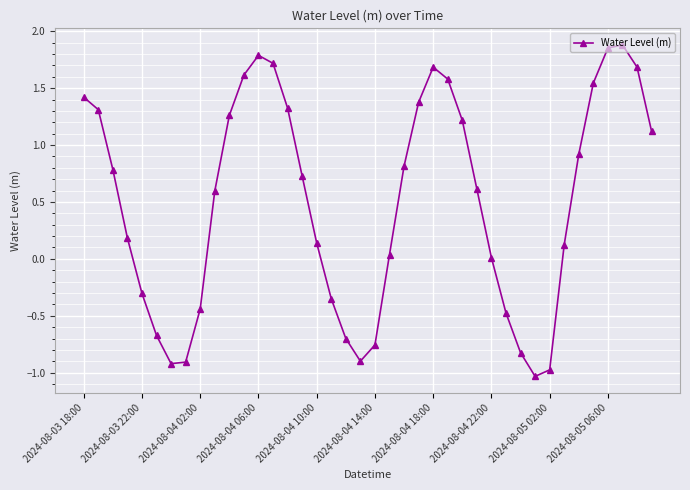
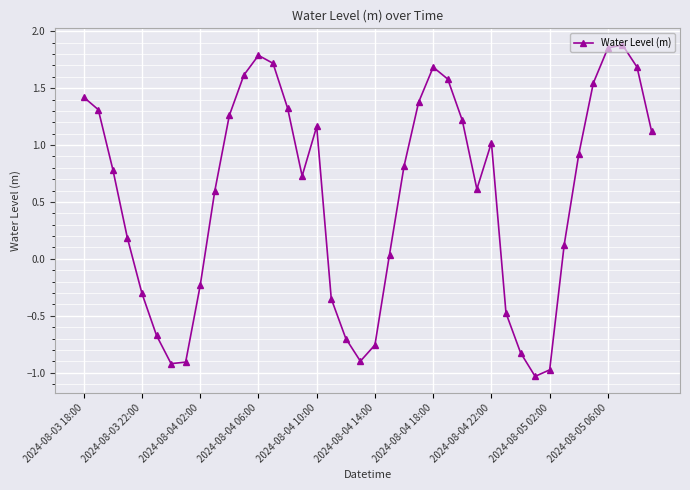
2024-08-04 02:00: -0.44 -> -0.23
2024-08-04 10:00: 0.14 -> 1.16
2024-08-04 22:00: 0.01 -> 1.02
